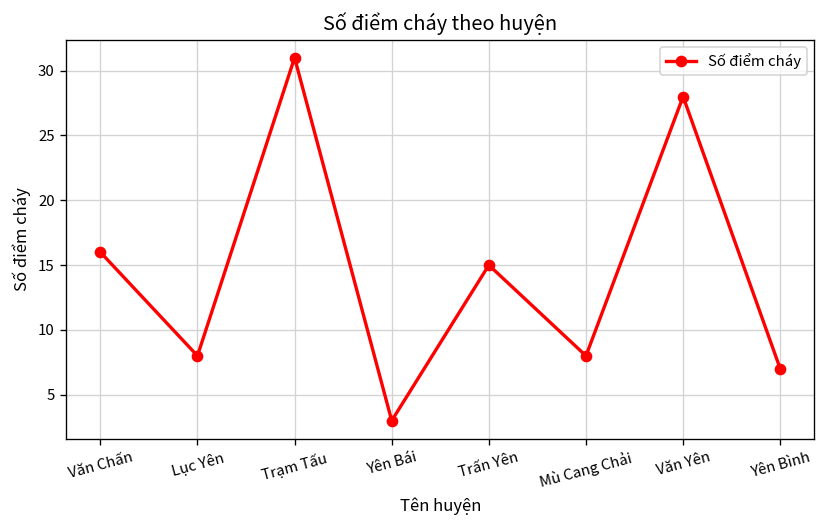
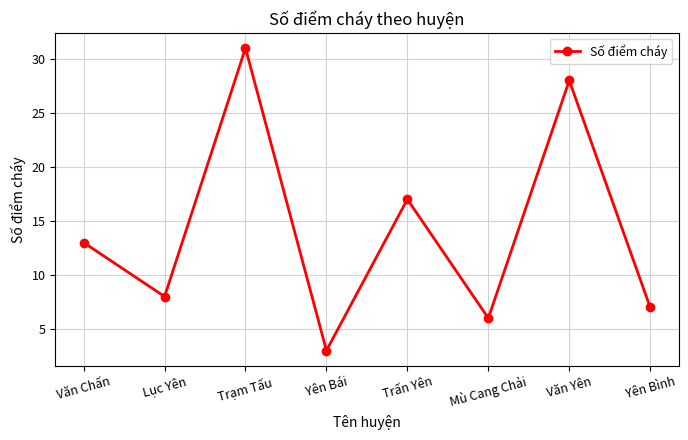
Văn Chấn: 16 -> 13
Trấn Yên: 15 -> 17
Mù Cang Chải: 8 -> 6
